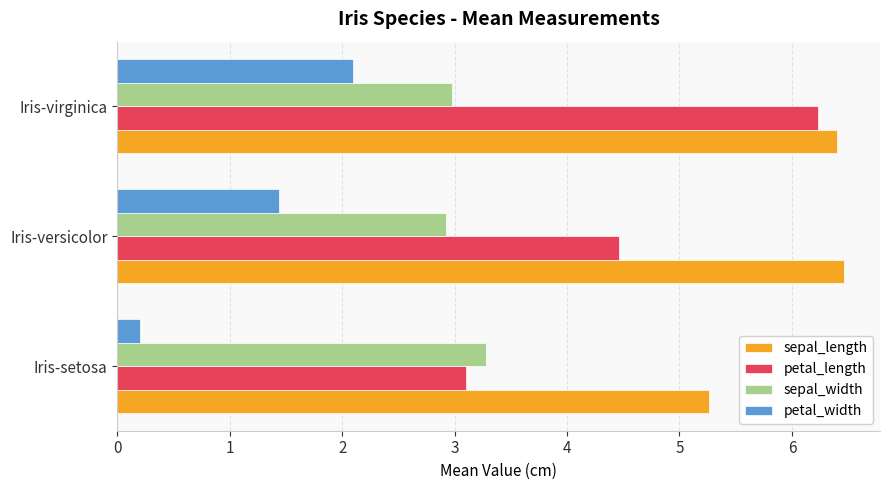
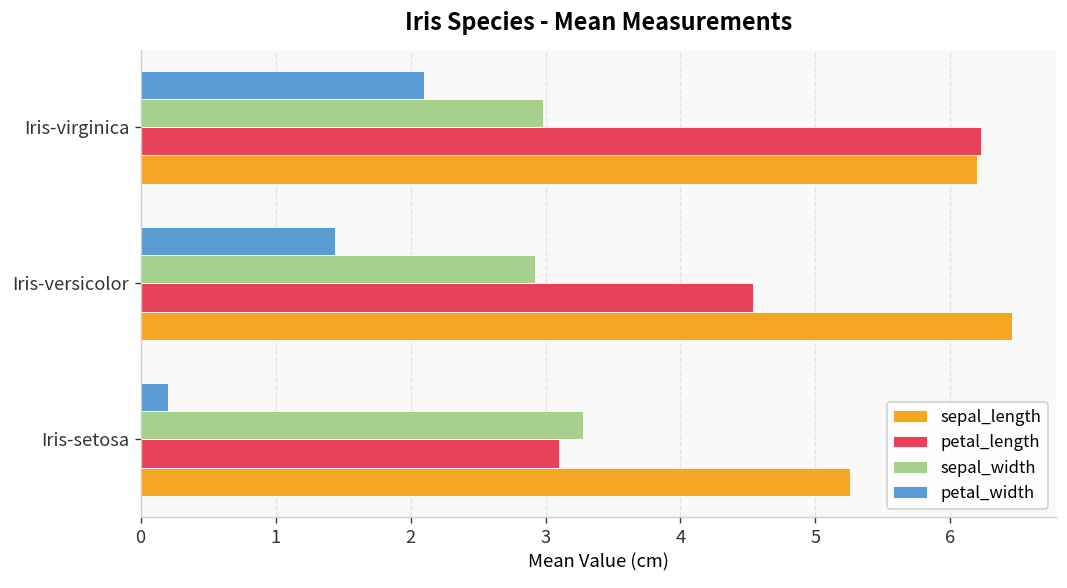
sepal_length, Iris-virginica: 6.4 -> 6.2
petal_length, Iris-versicolor: 4.46 -> 4.54
